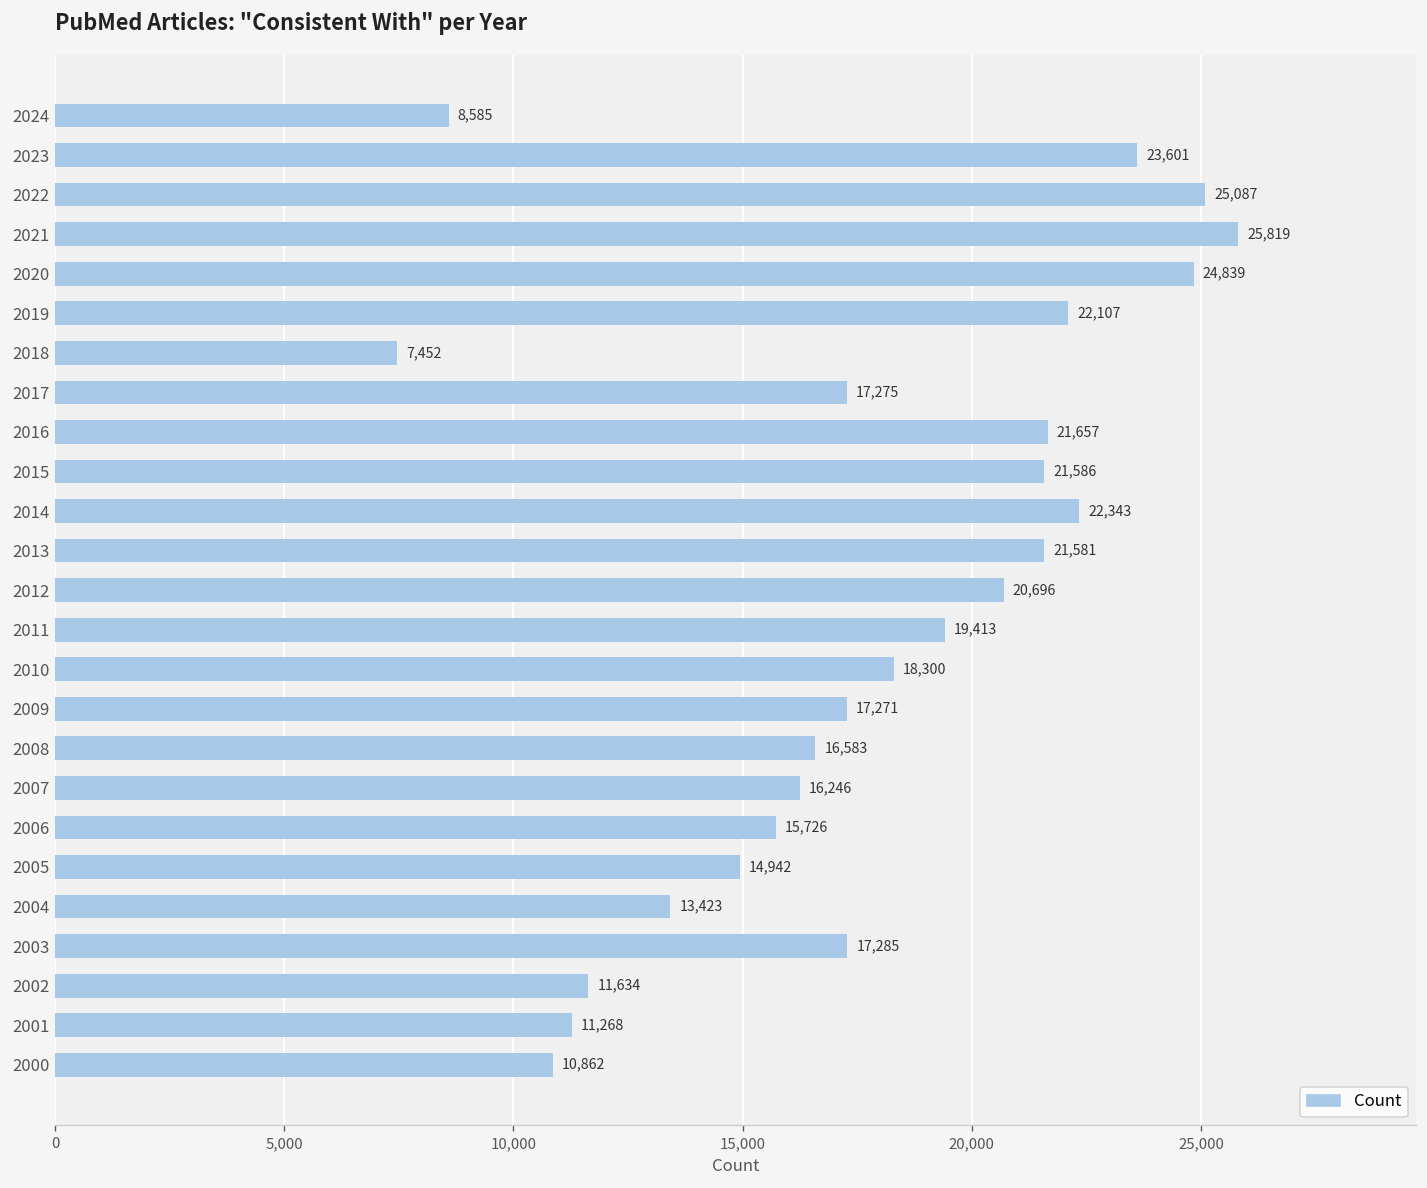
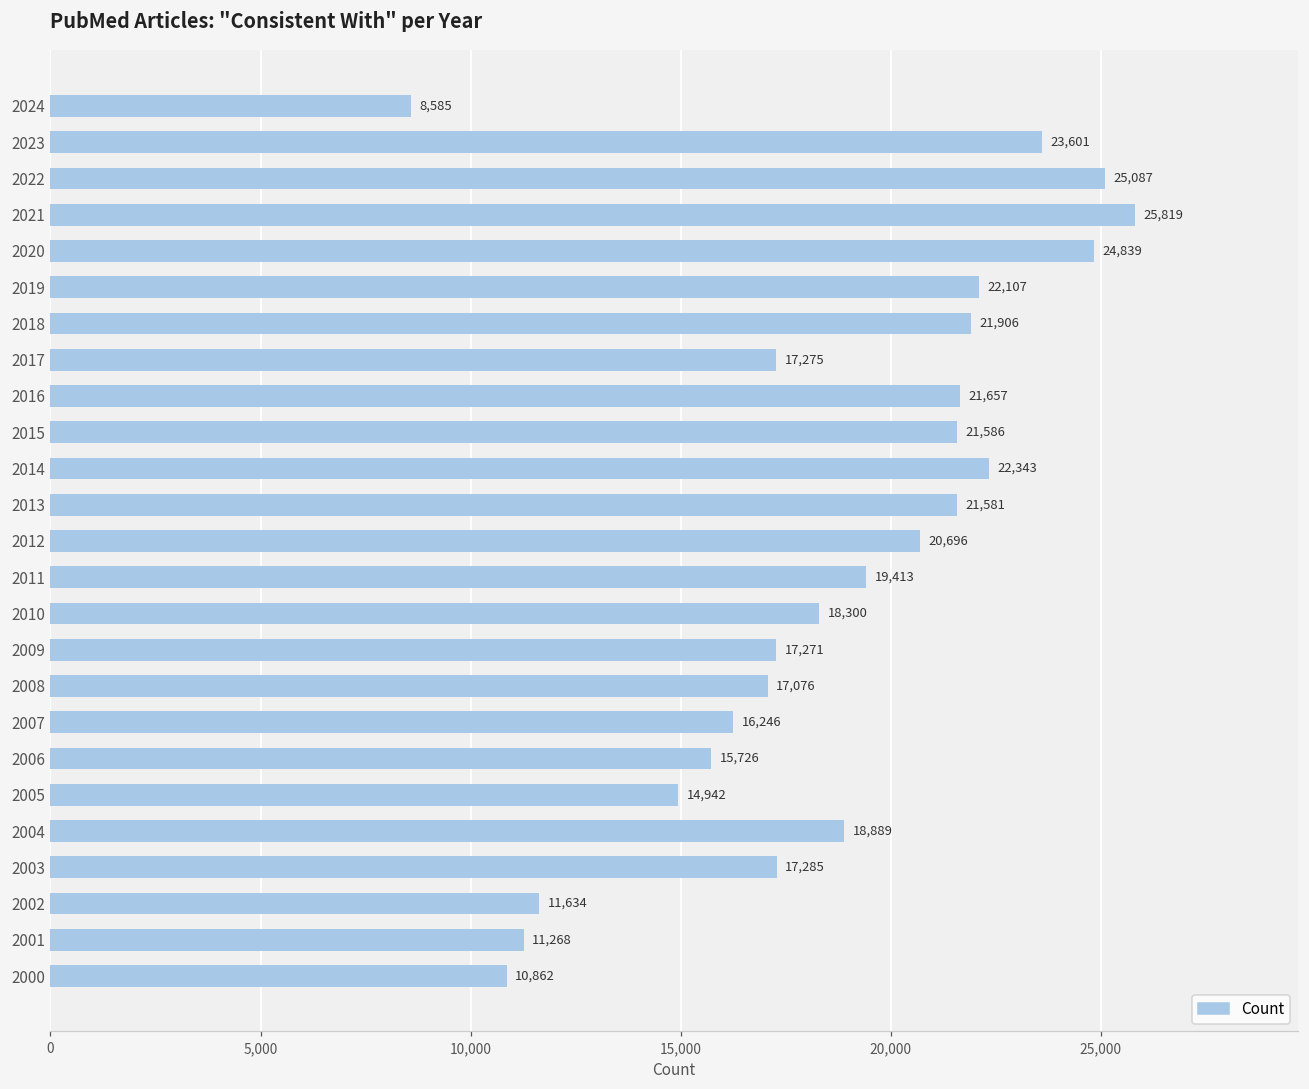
2018: 7,452 -> 21,906
2008: 16,583 -> 17,076
2004: 13,423 -> 18,889
